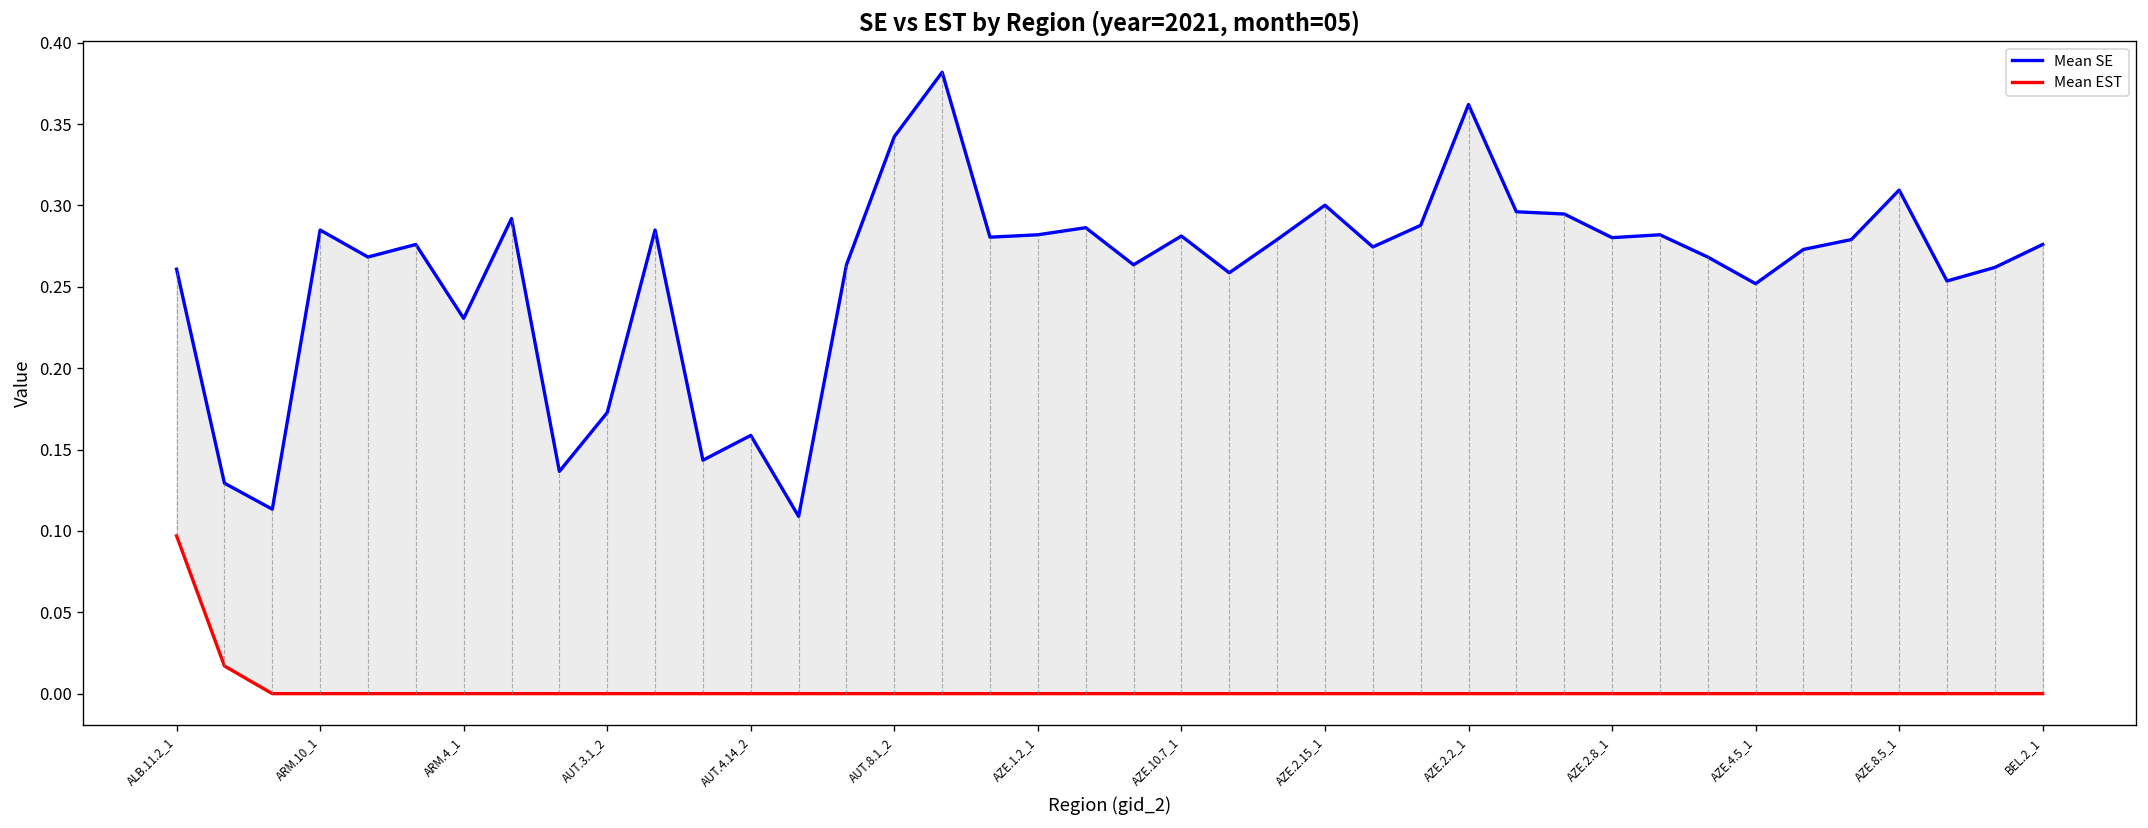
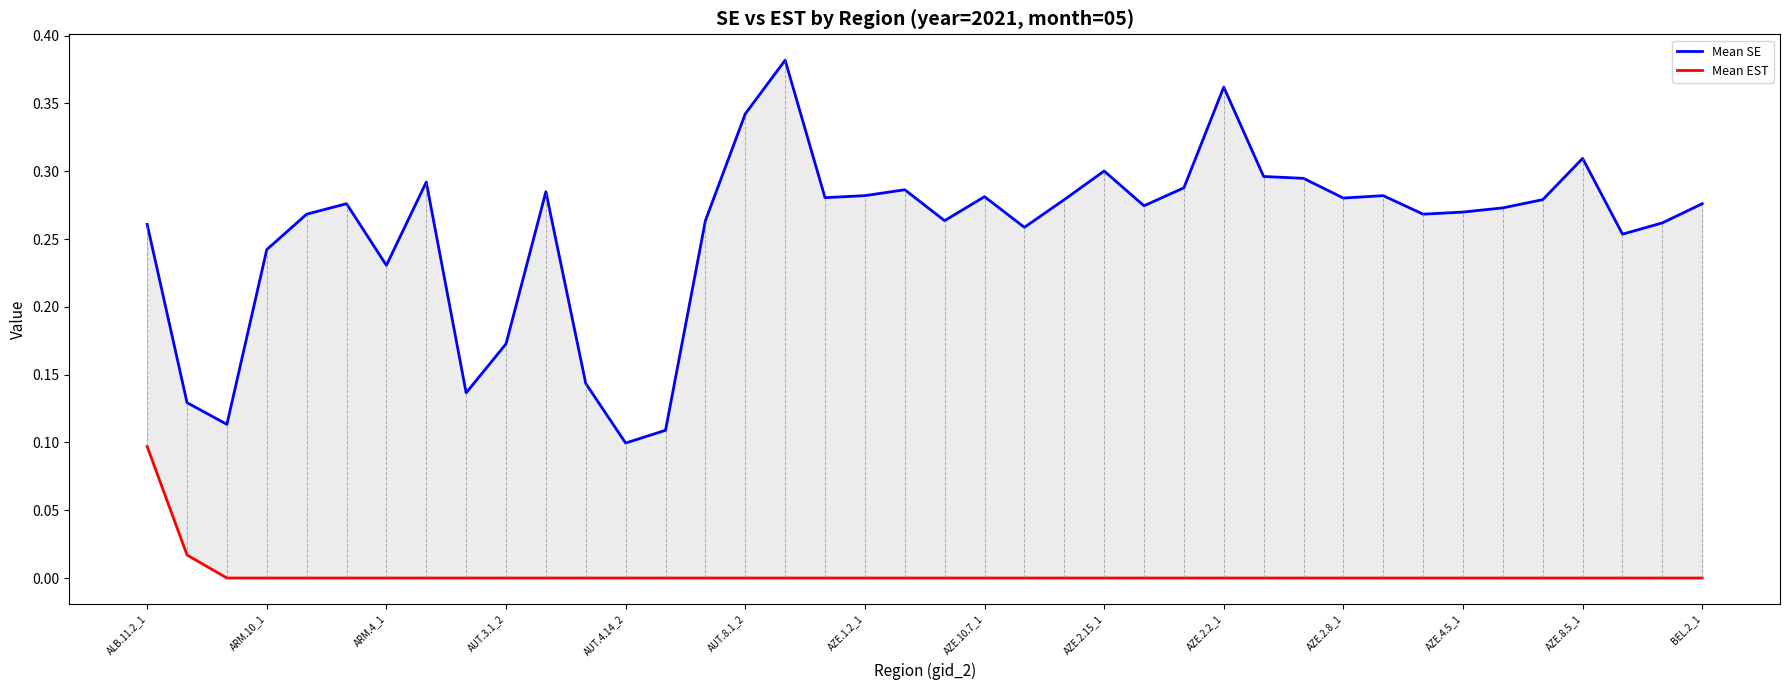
Mean SE, ARM.10_1: 0.285 -> 0.242
Mean SE, AUT.4.14_2: 0.159 -> 0.100
Mean SE, AZE.4.5_1: 0.252 -> 0.270
